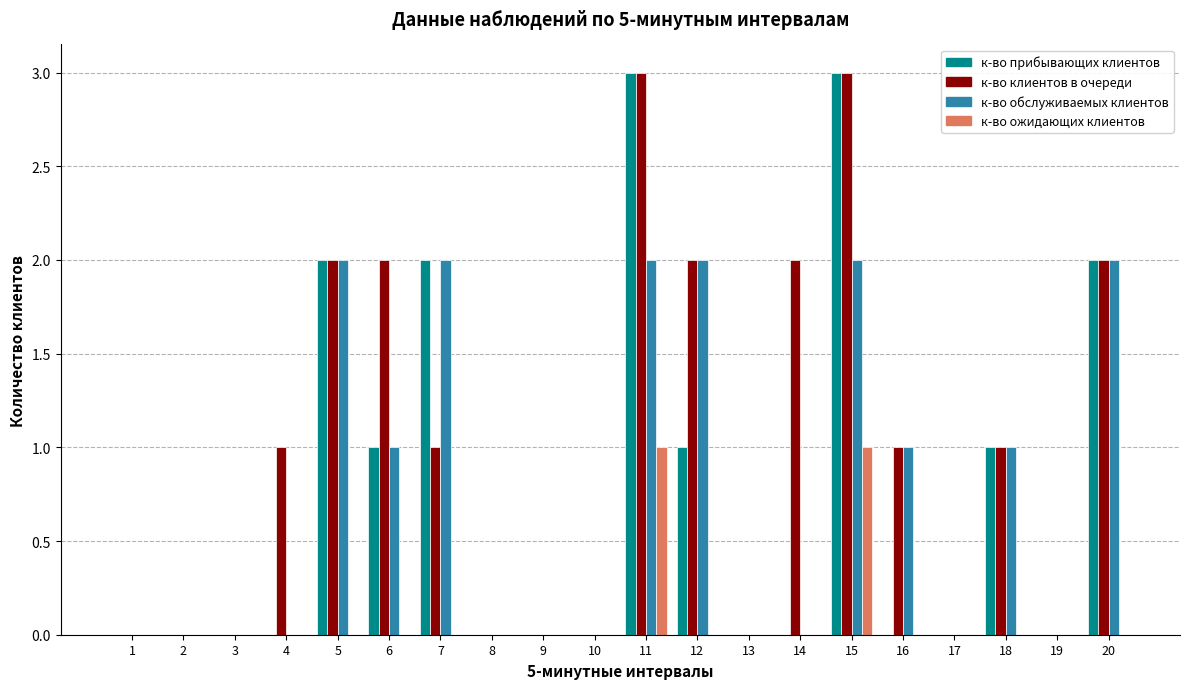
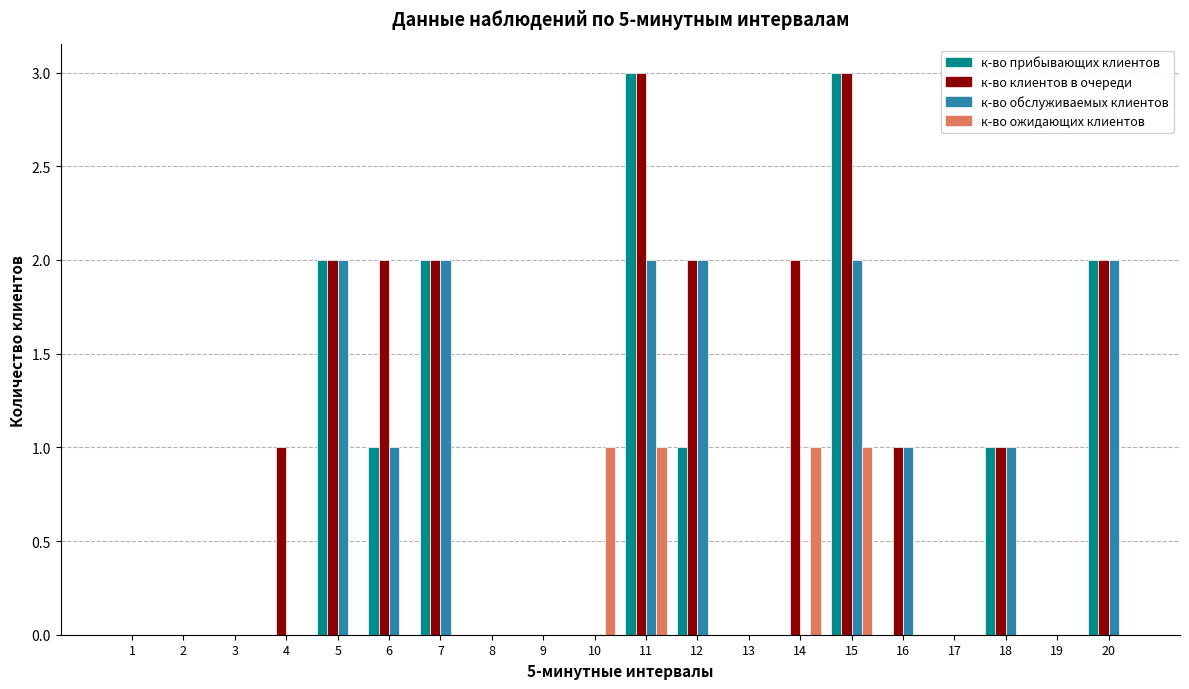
к-во клиентов в очереди, 7: 1 -> 2
к-во ожидающих клиентов, 10: 0 -> 1
к-во ожидающих клиентов, 14: 0 -> 1
